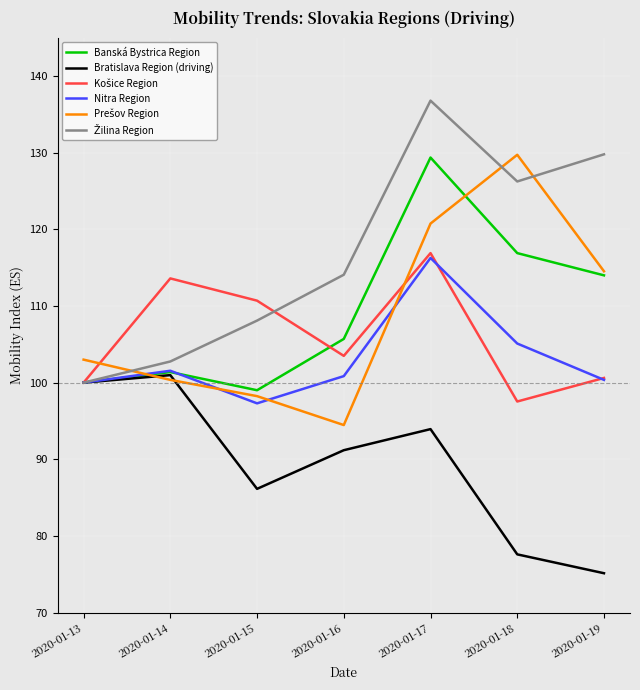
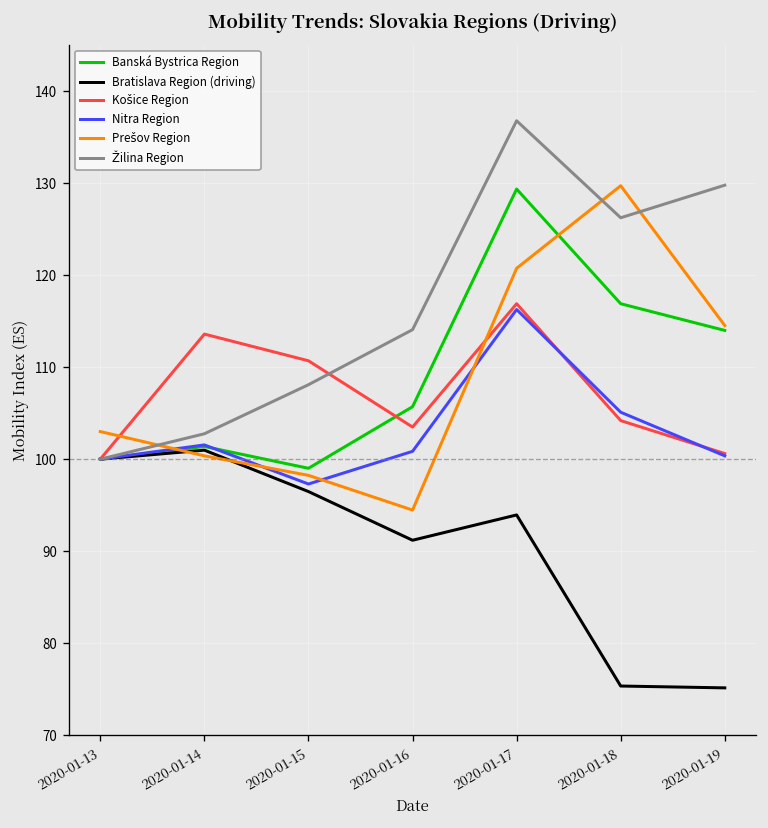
Bratislava Region (driving), 2020-01-15: 86 -> 96
Bratislava Region (driving), 2020-01-18: 78 -> 75
Košice Region, 2020-01-18: 98 -> 104
